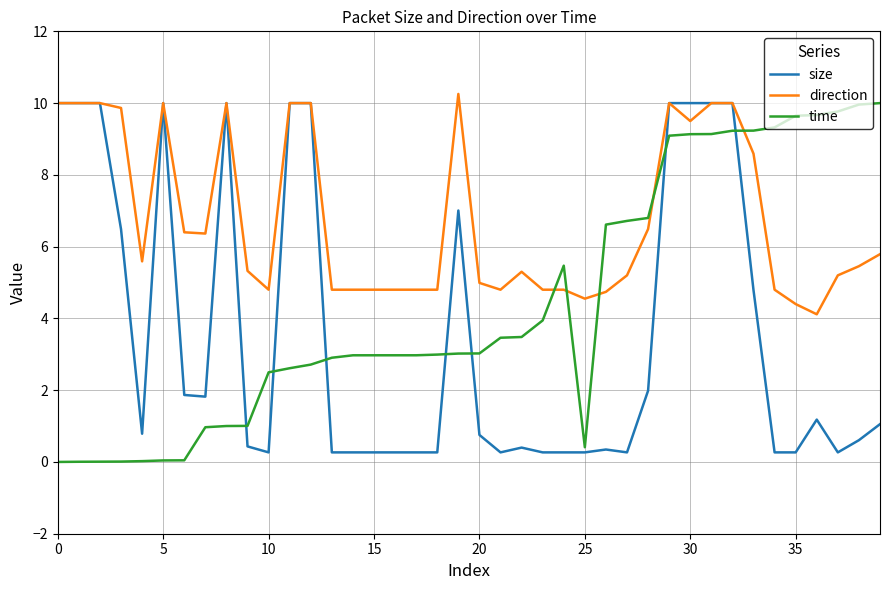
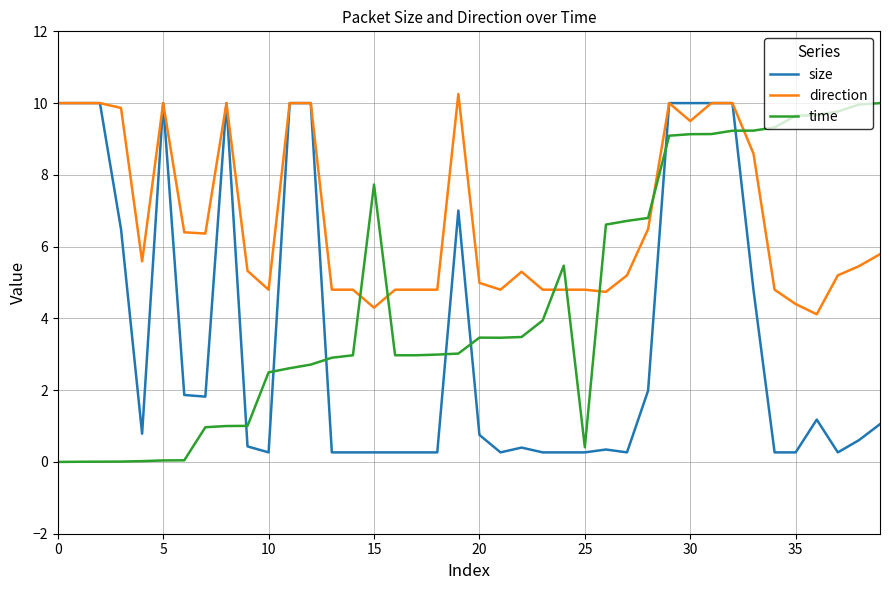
direction, 15: 4.8 -> 4.3
time, 15: 3.0 -> 7.7
time, 20: 3.0 -> 3.5
direction, 25: 4.6 -> 4.8
